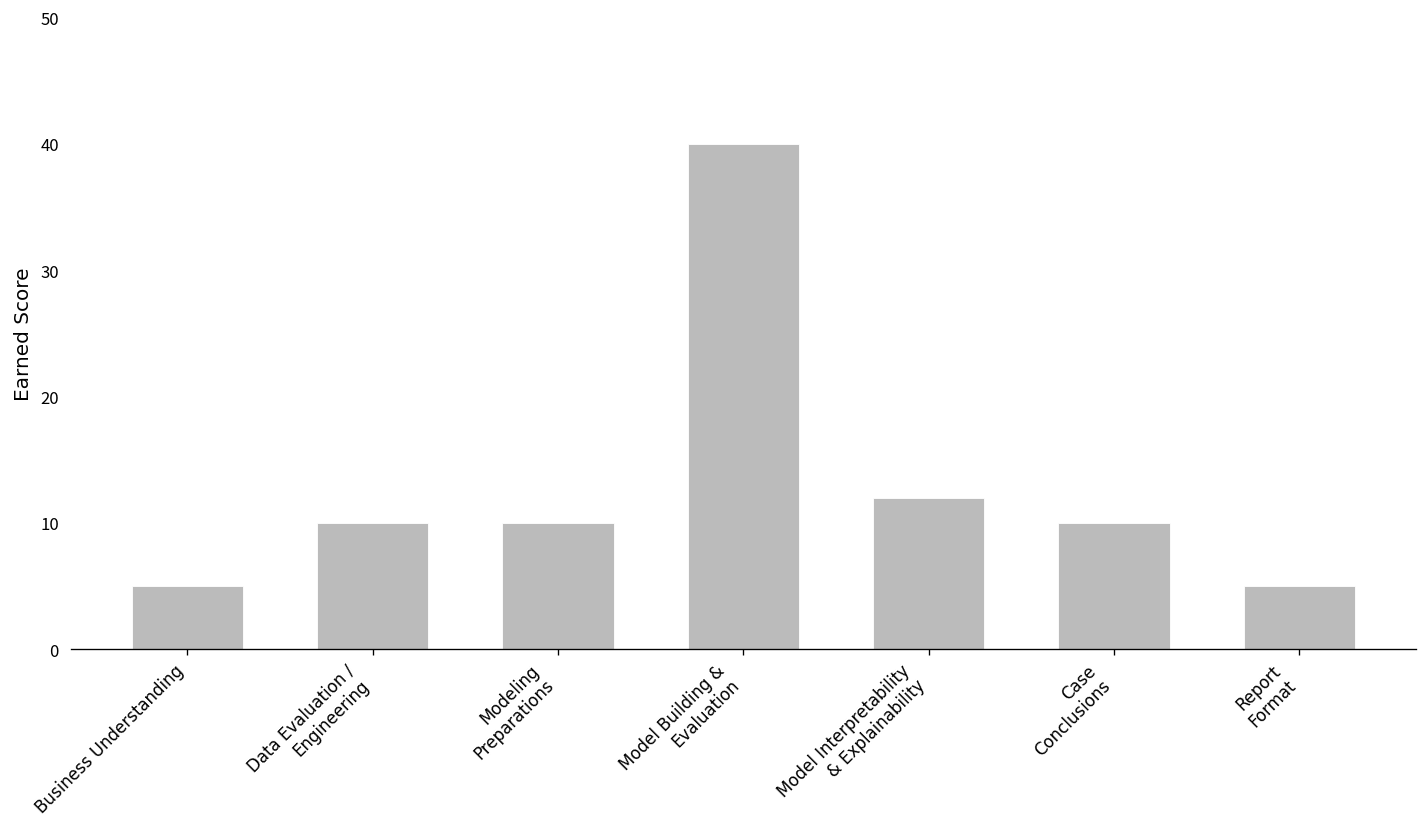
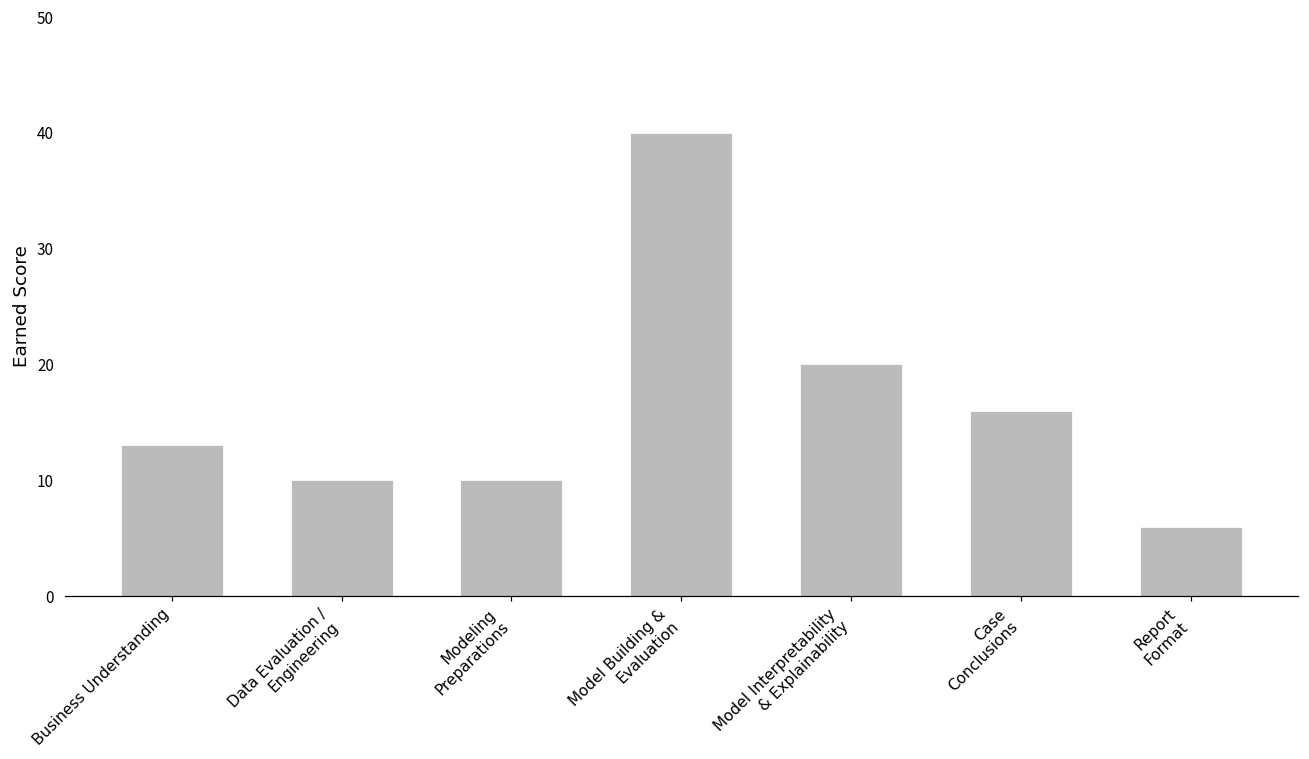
Business Understanding: 5 -> 13
Model Interpretability & Explainability: 12 -> 20
Case Conclusions: 10 -> 16
Report Format: 5 -> 6
